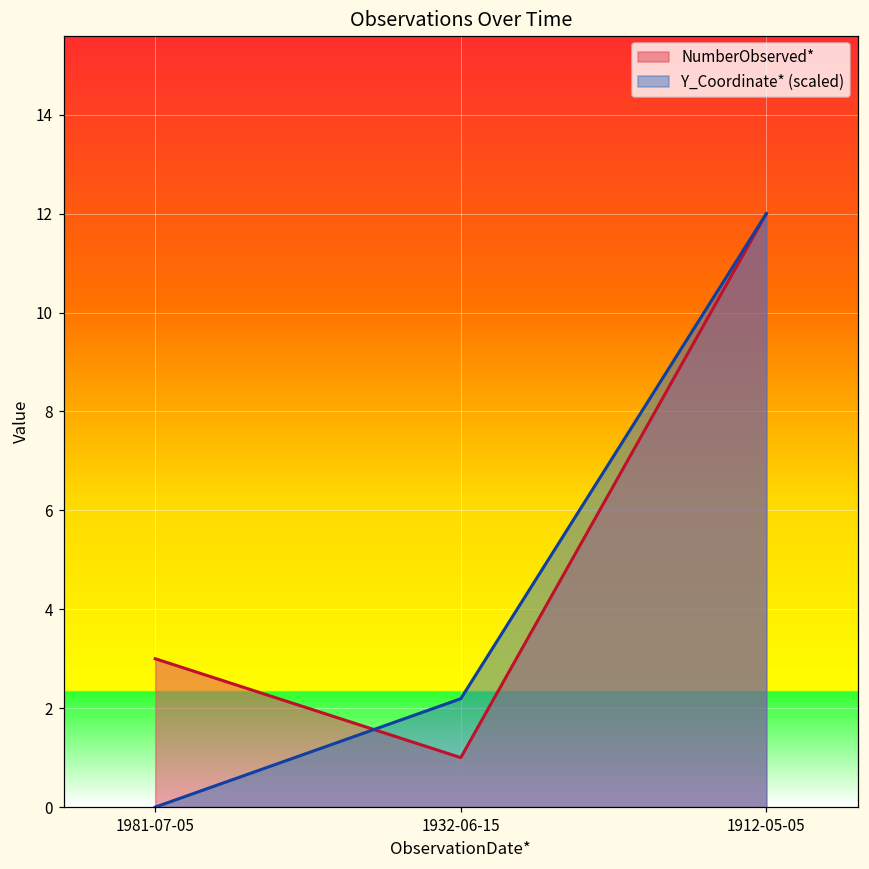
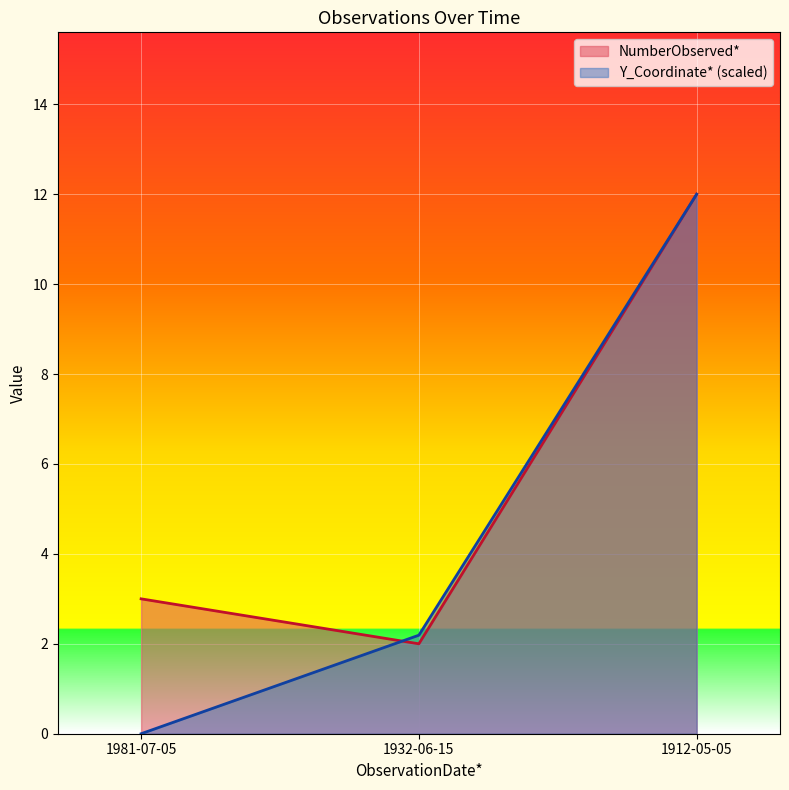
NumberObserved*, 1932-06-15: 1 -> 2
